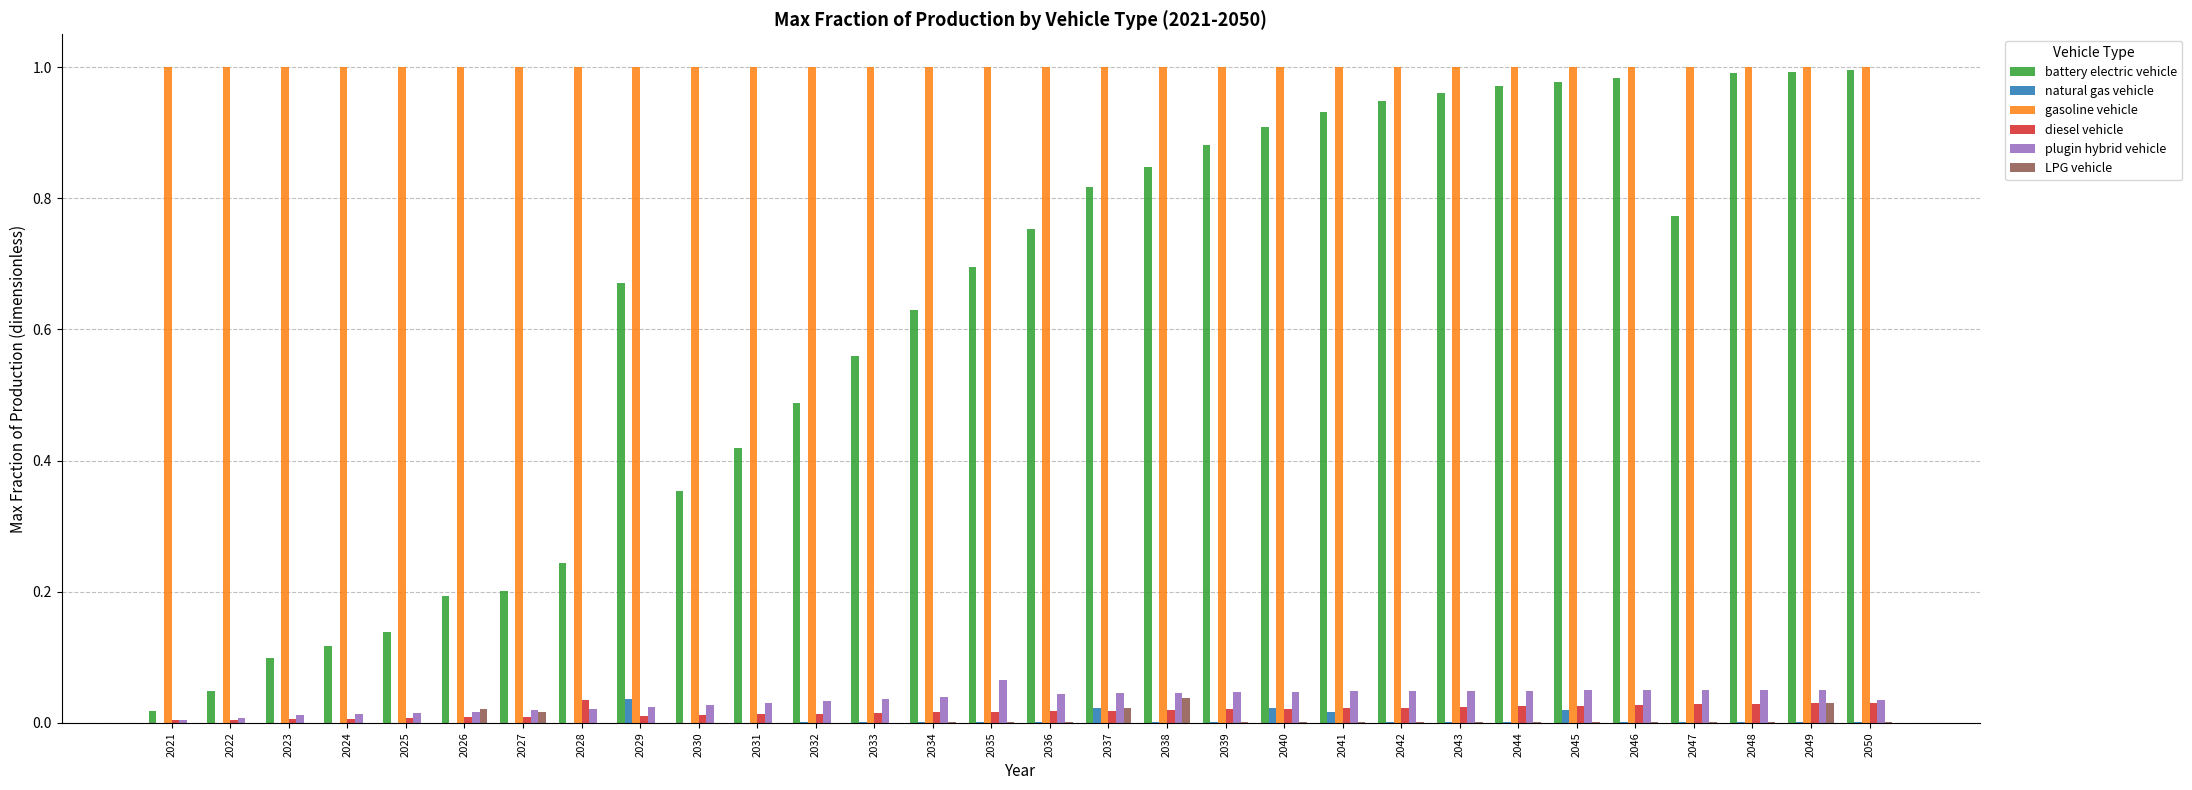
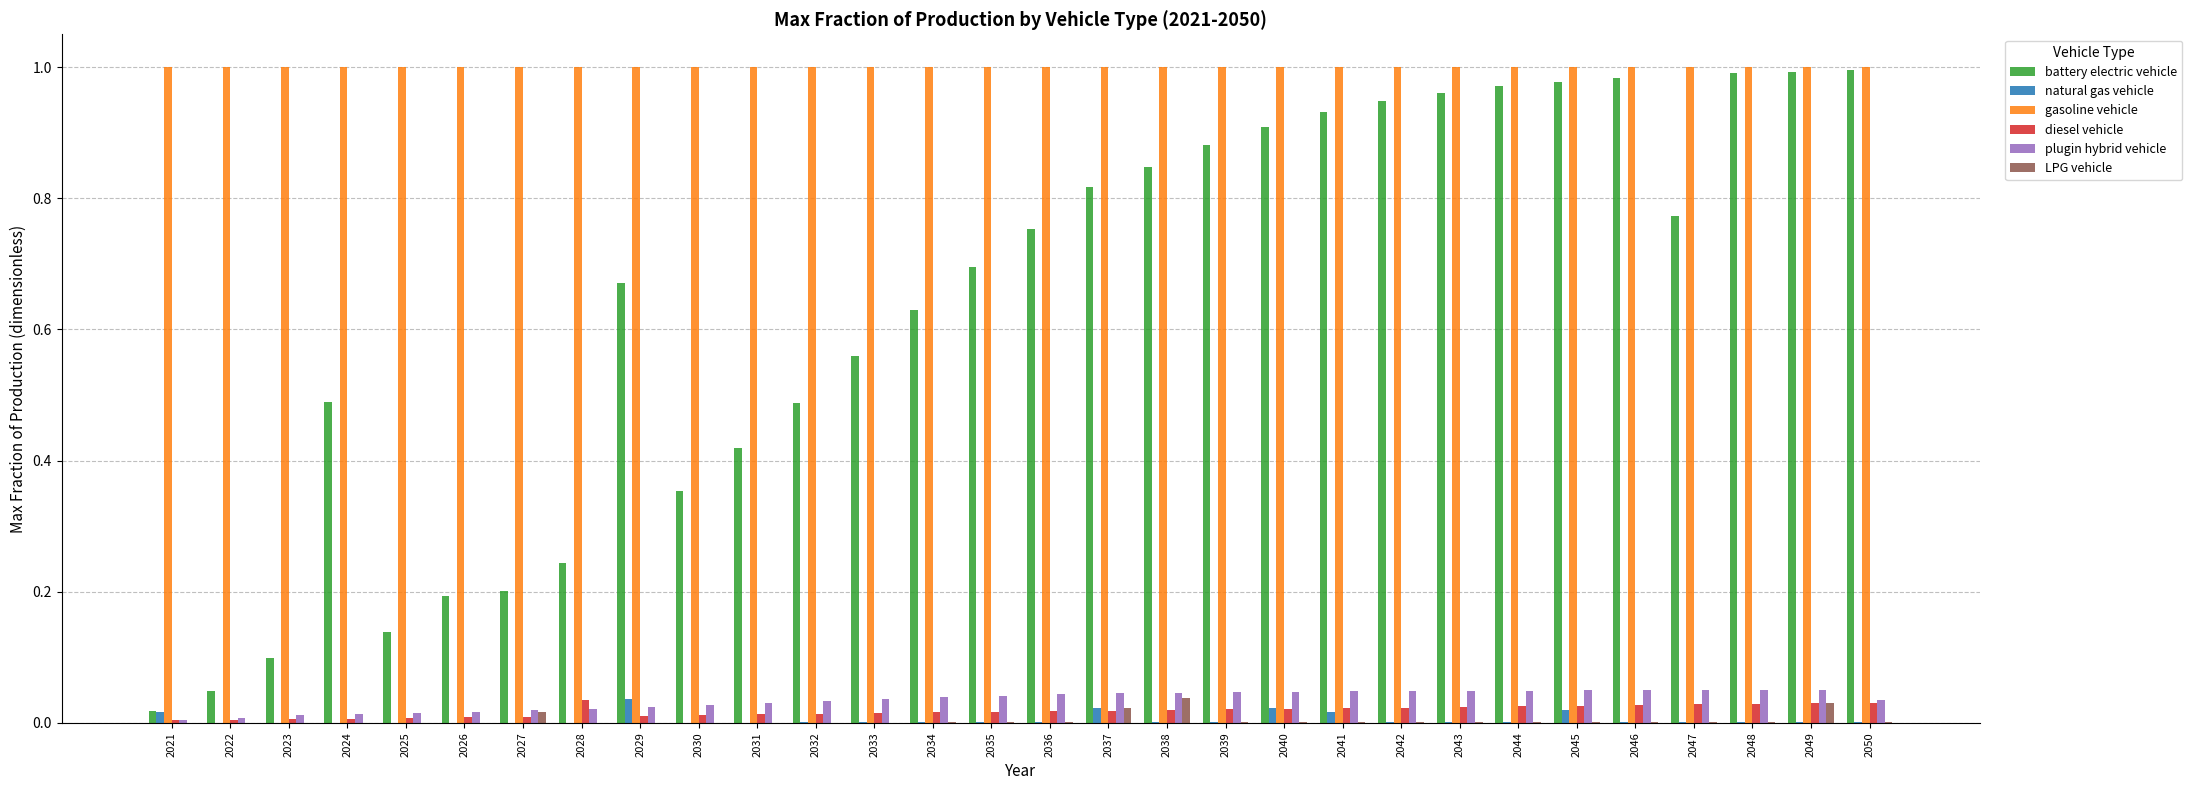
natural gas vehicle, 2021: 0.00 -> 0.02
battery electric vehicle, 2024: 0.12 -> 0.49
LPG vehicle, 2026: 0.02 -> 0.00
plugin hybrid vehicle, 2035: 0.07 -> 0.04
